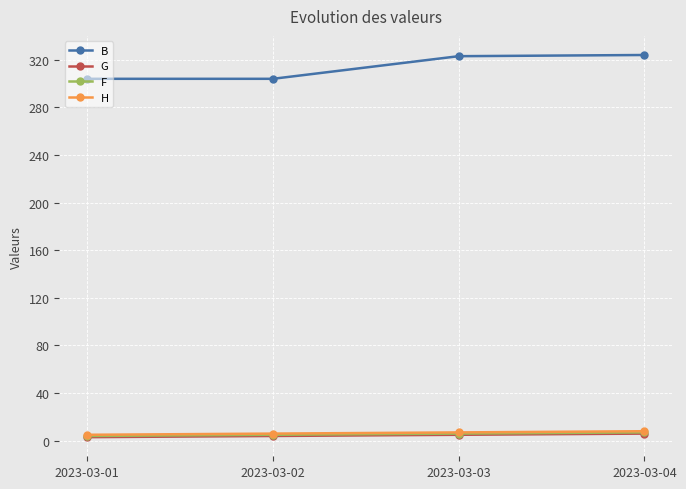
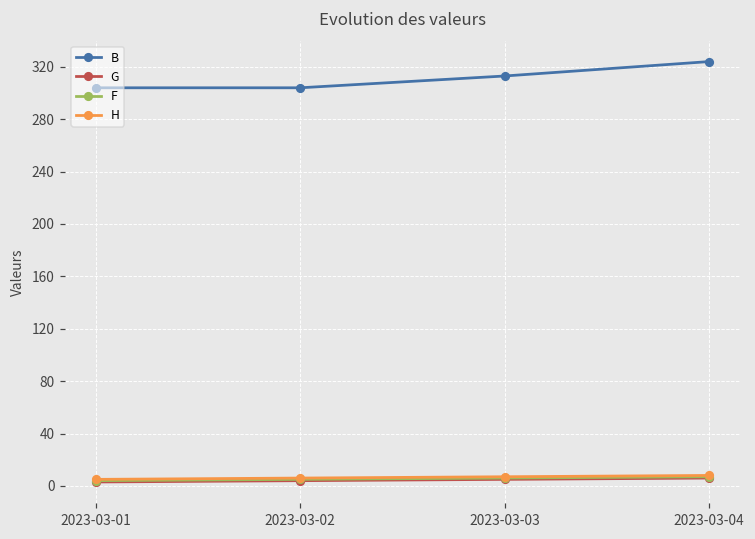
B, 2023-03-03: 323 -> 313
